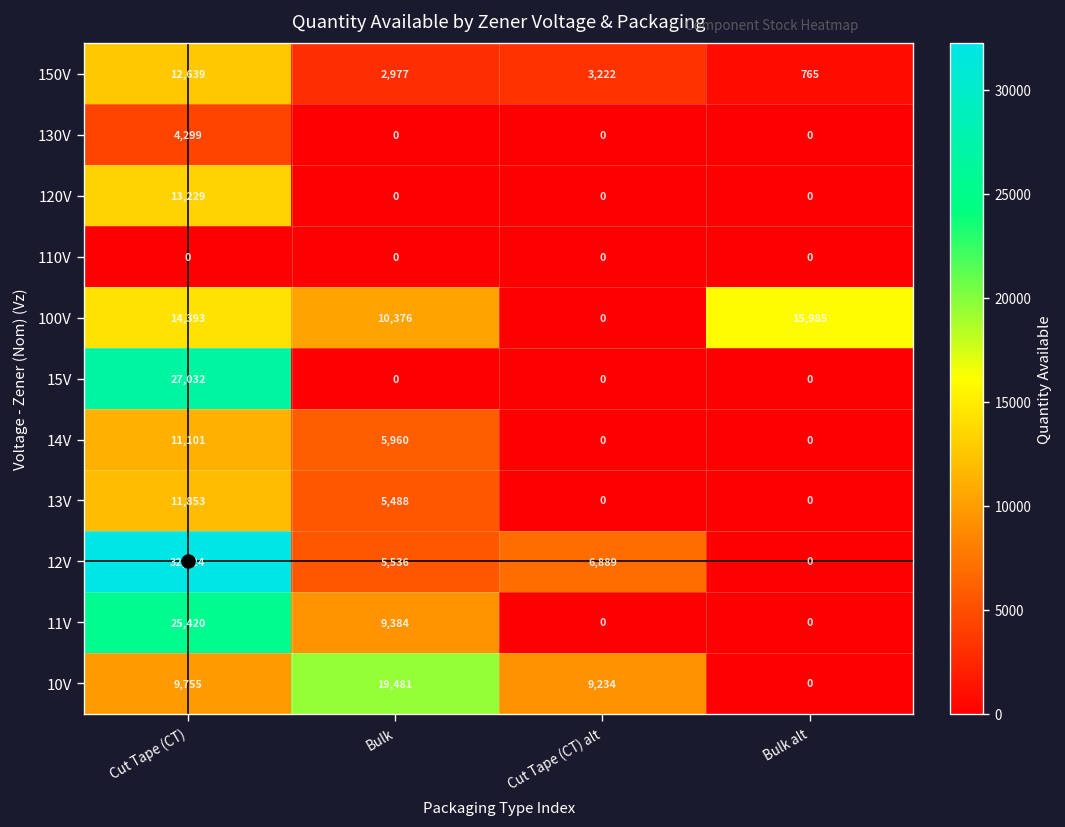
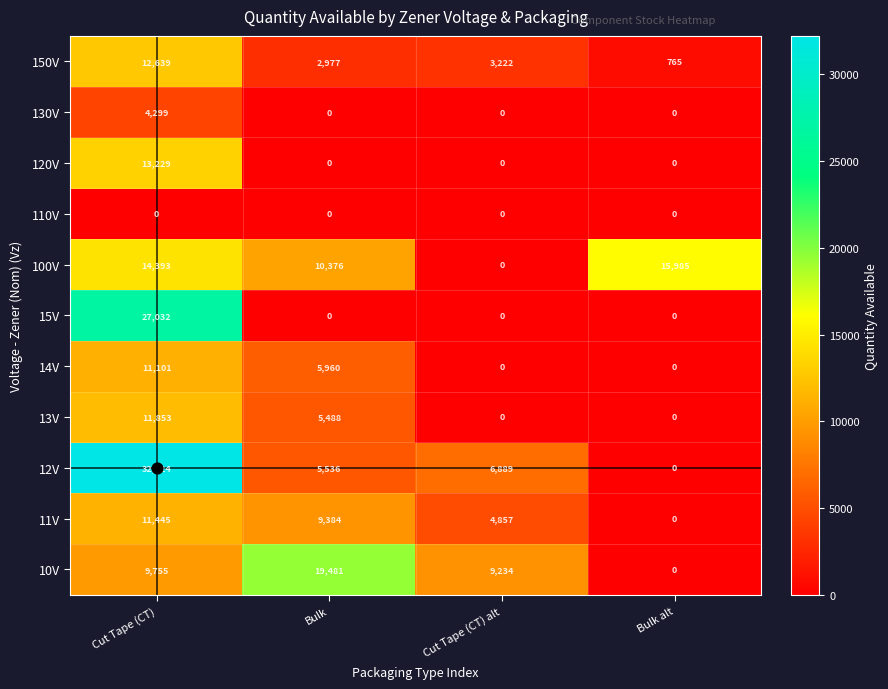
11V, Cut Tape (CT): 25,420 -> 11,445
11V, Cut Tape (CT) alt: 0 -> 4,857
